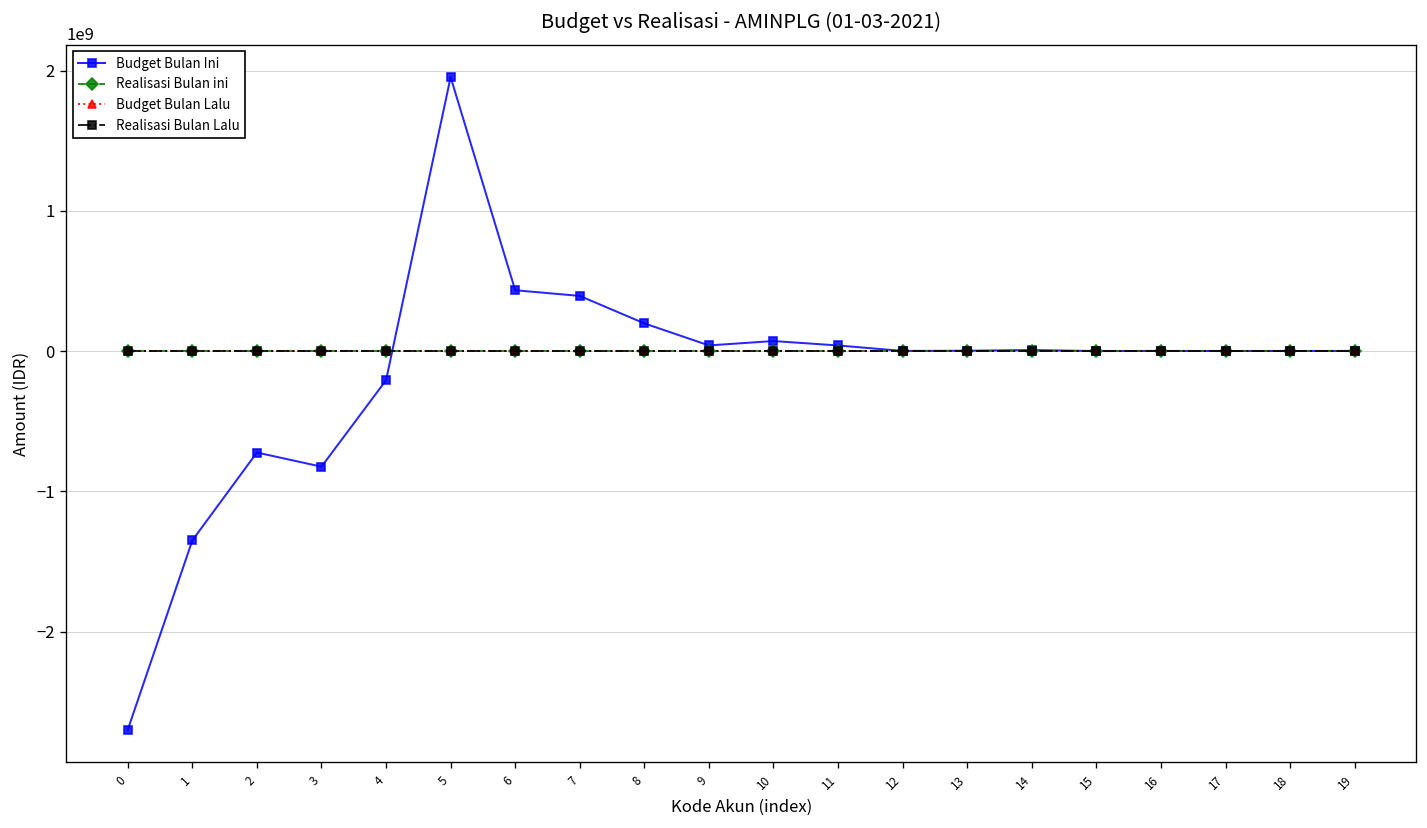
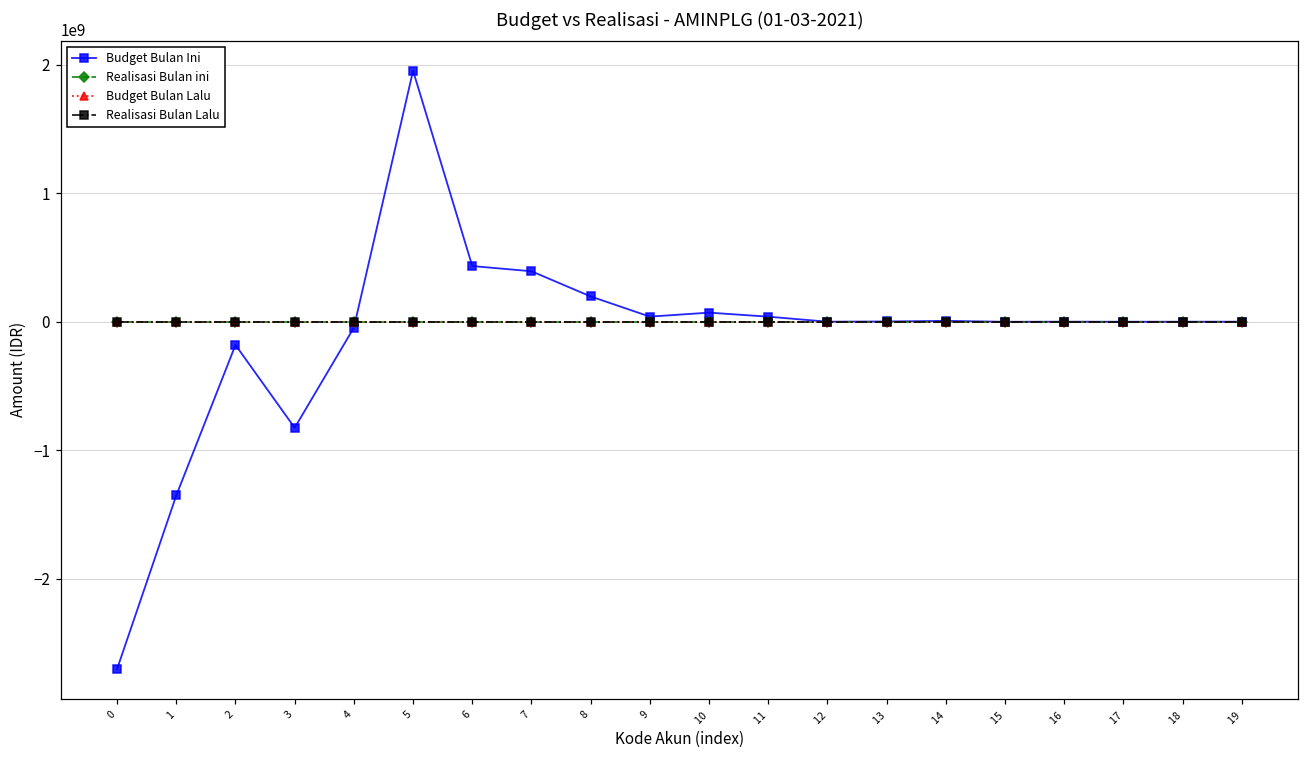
Budget Bulan Ini, 2: -720000000 -> -180000000
Budget Bulan Ini, 4: -210000000 -> -50000000
